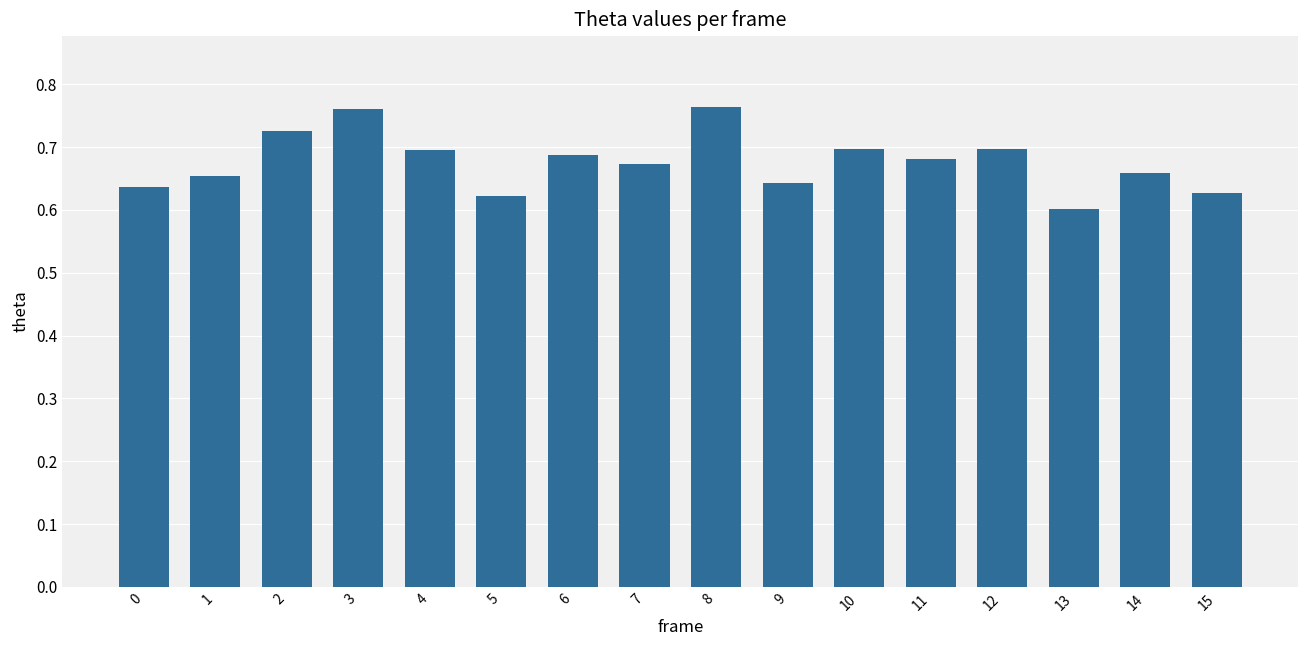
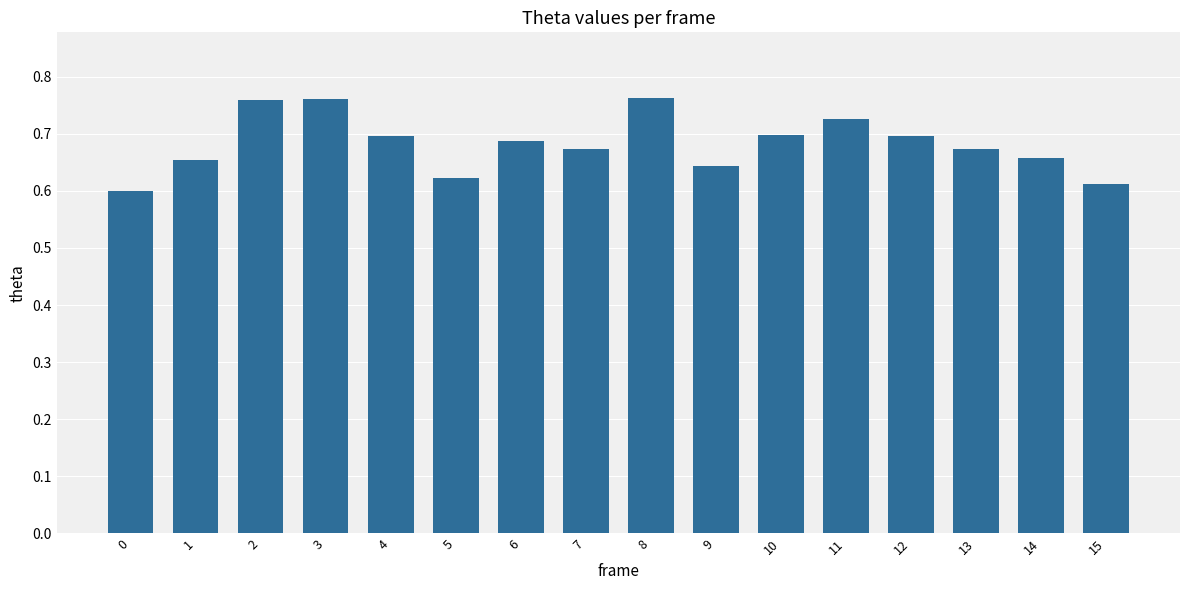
0: 0.64 -> 0.60
2: 0.73 -> 0.76
11: 0.68 -> 0.73
13: 0.60 -> 0.67
15: 0.63 -> 0.61
